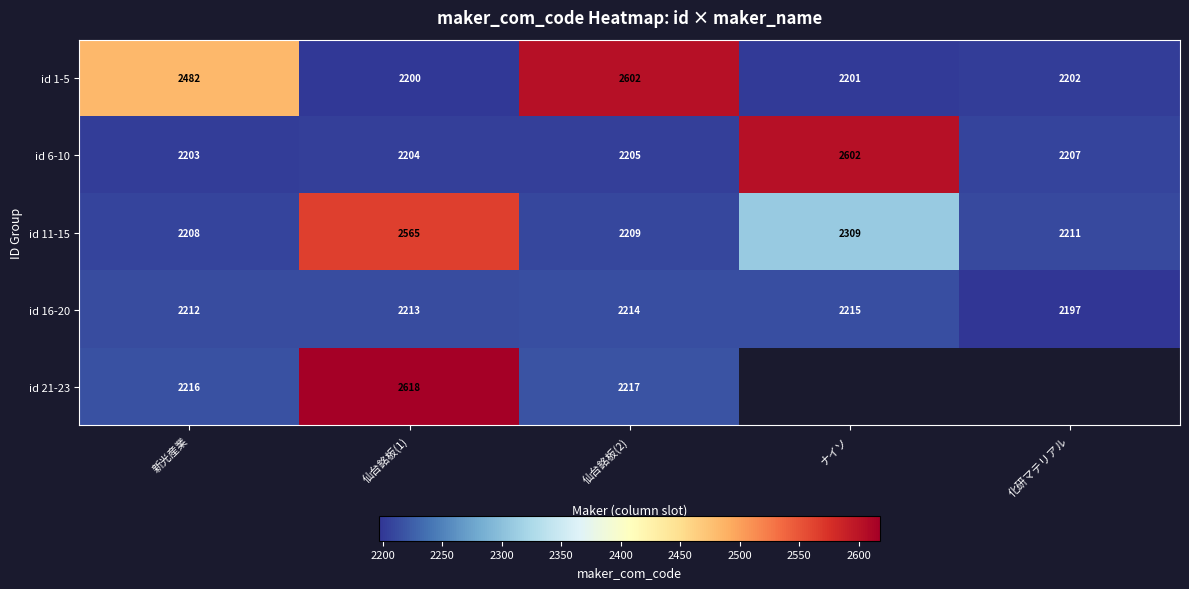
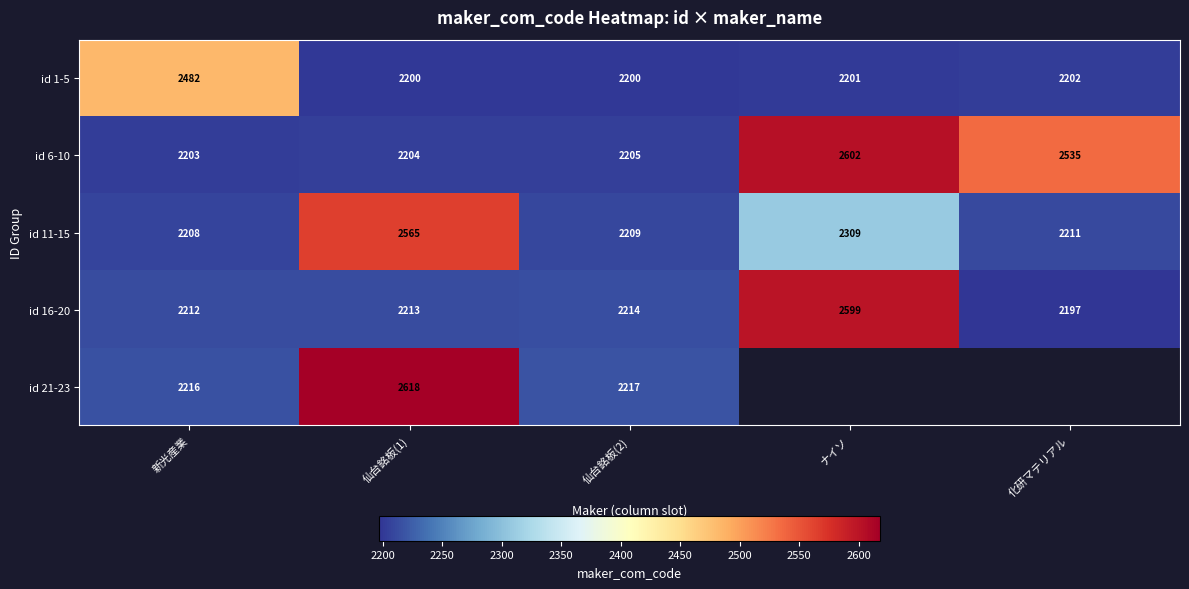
id 1-5, 仙台銘板(2): 2602 -> 2200
id 6-10, 化研マテリアル: 2207 -> 2535
id 16-20, ナイソ: 2215 -> 2599
